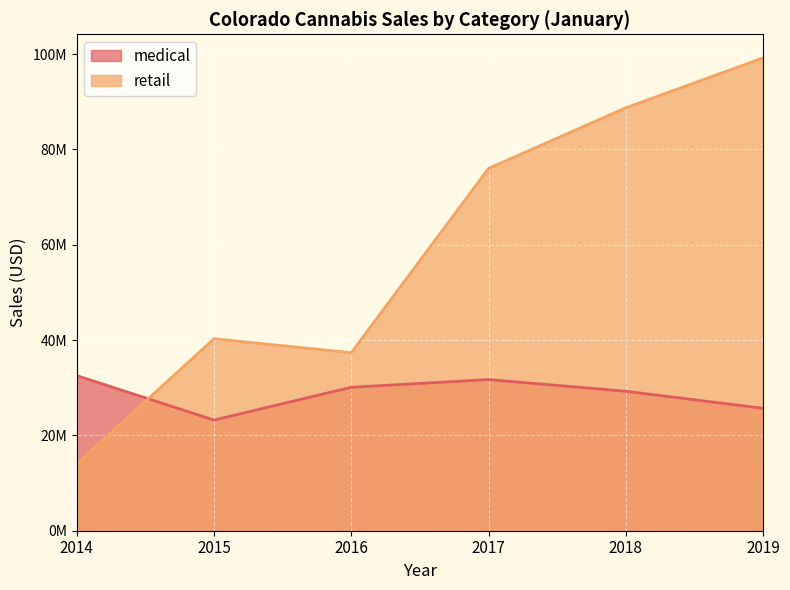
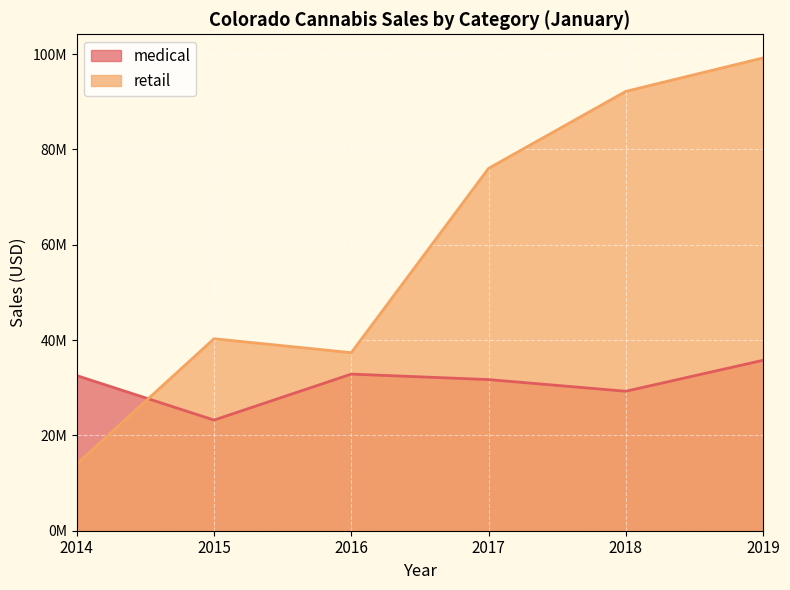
medical, 2016: 30000000 -> 33000000
retail, 2018: 89000000 -> 92000000
medical, 2019: 26000000 -> 36000000
